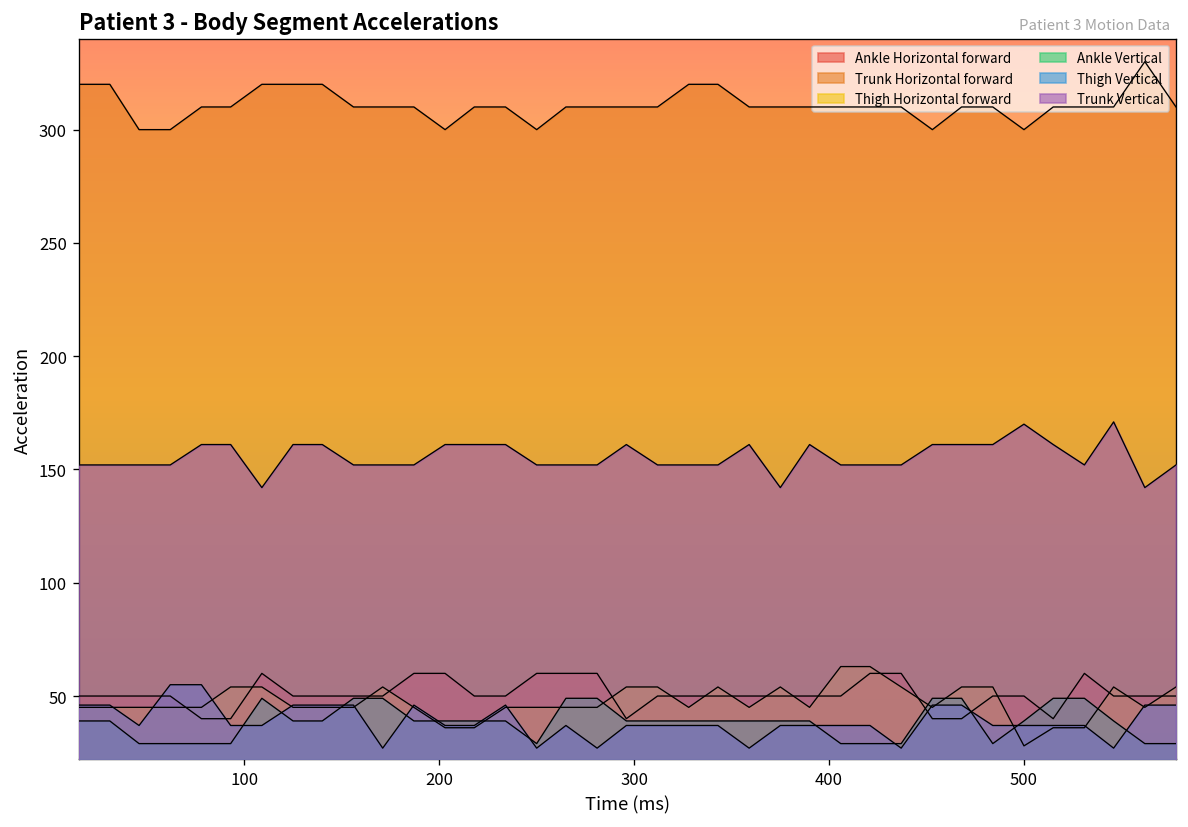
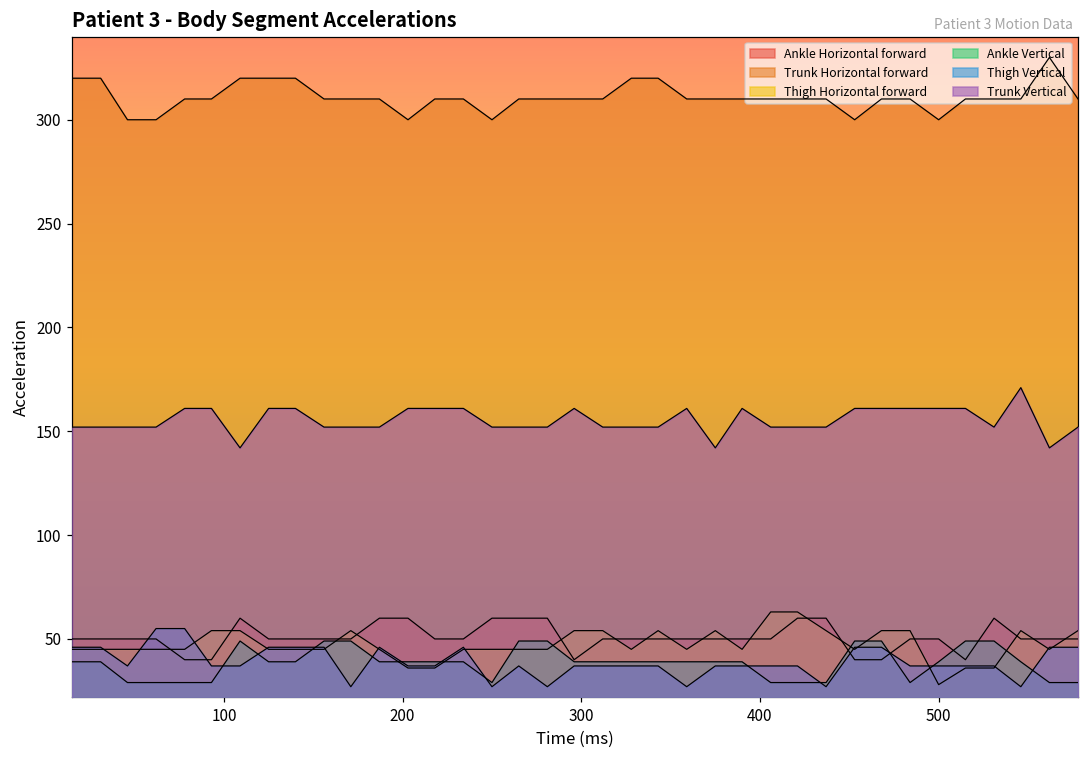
Trunk Vertical, 500: 170 -> 161
